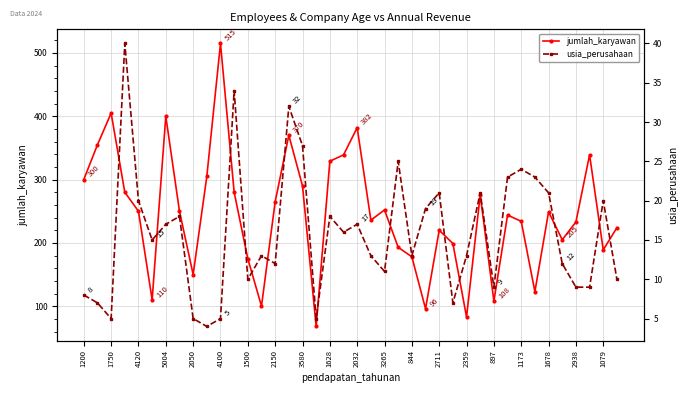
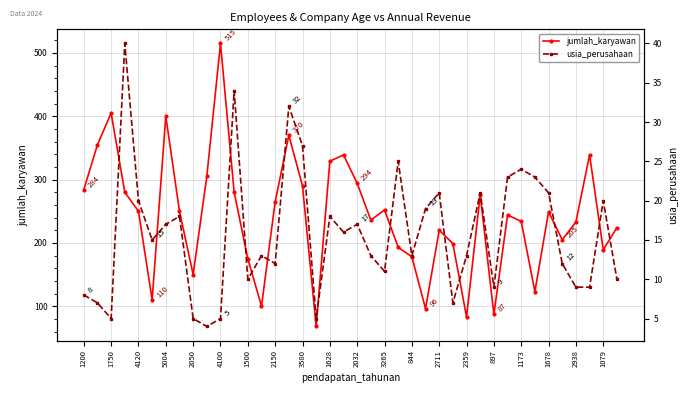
jumlah_karyawan, 1200: 300 -> 284
jumlah_karyawan, 2032: 382 -> 294
jumlah_karyawan, 897: 108 -> 87
